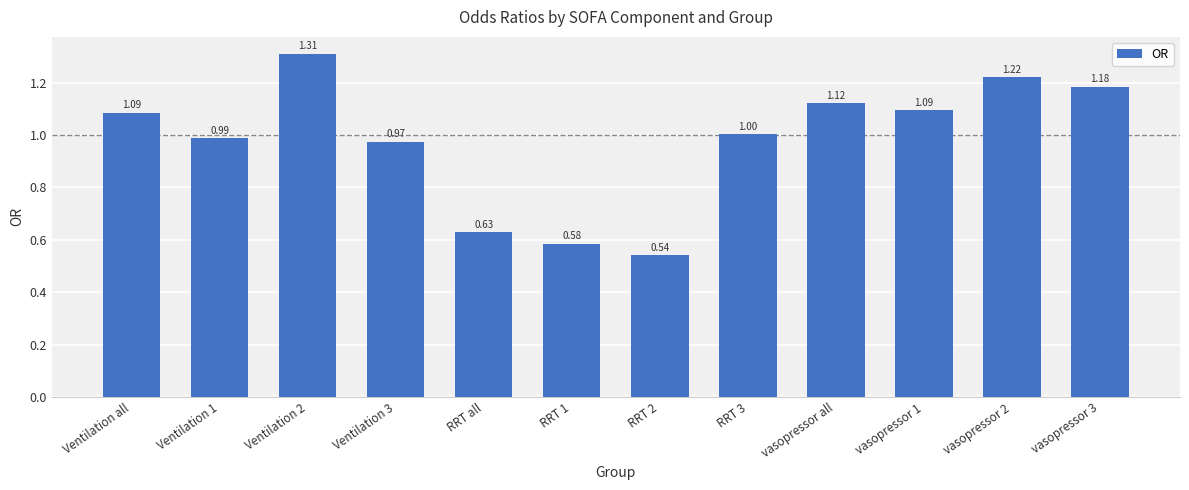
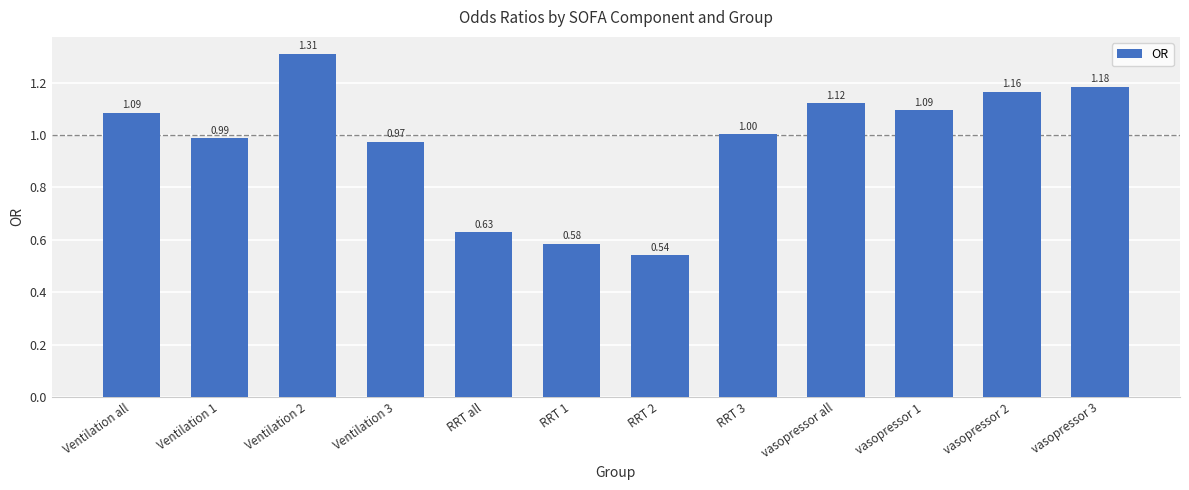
vasopressor 2: 1.22 -> 1.16
